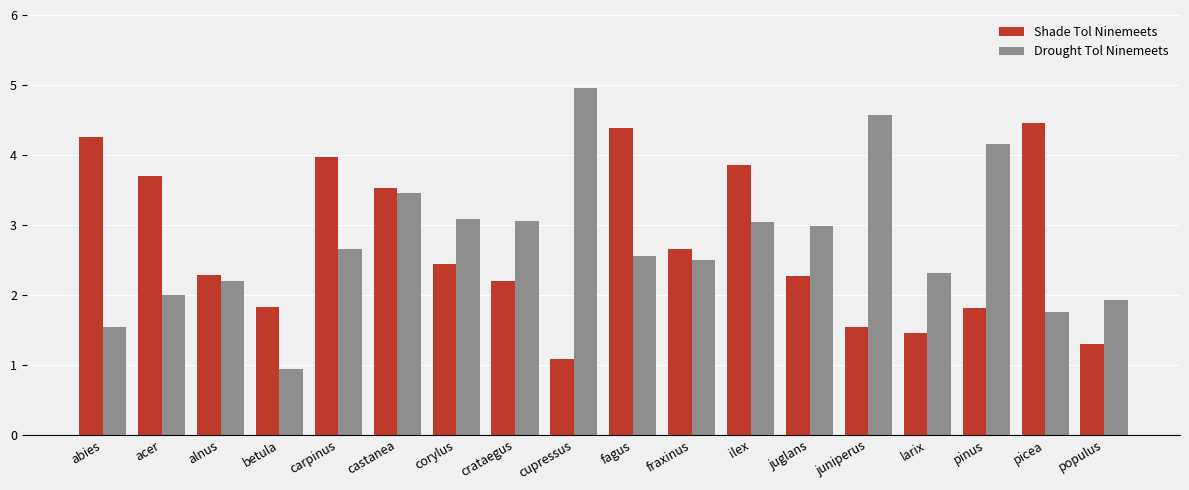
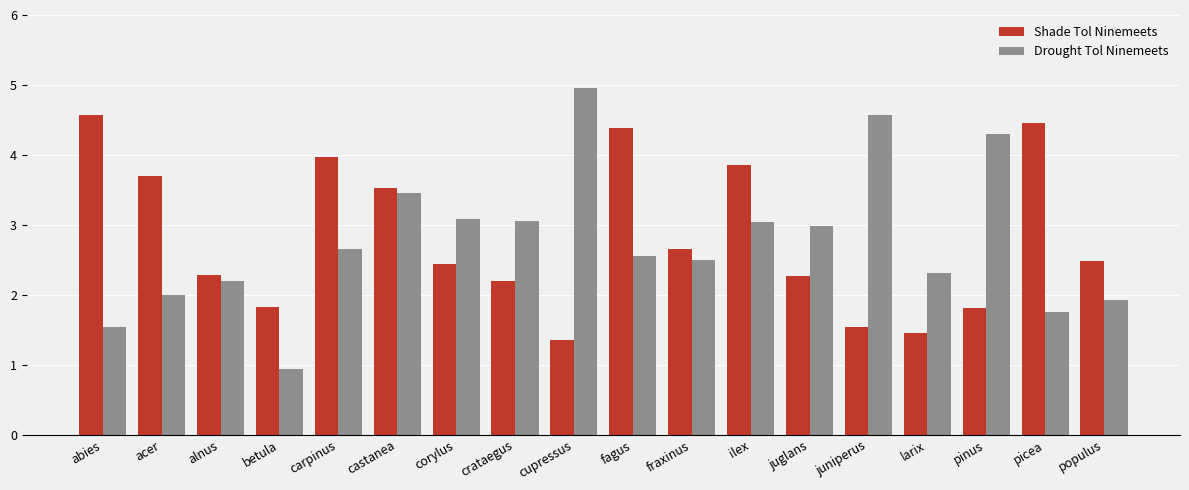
Shade Tol Ninemeets, abies: 4.3 -> 4.6
Shade Tol Ninemeets, cupressus: 1.1 -> 1.4
Drought Tol Ninemeets, pinus: 4.2 -> 4.3
Shade Tol Ninemeets, populus: 1.3 -> 2.5
